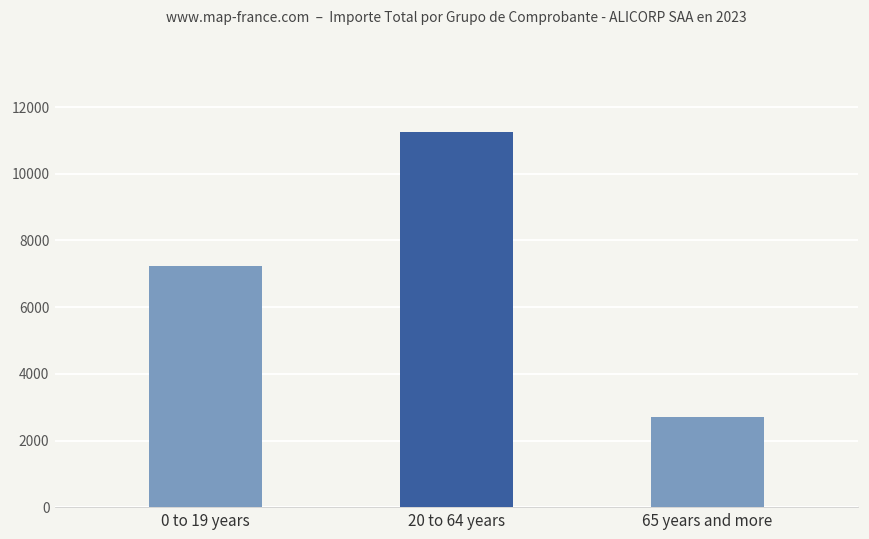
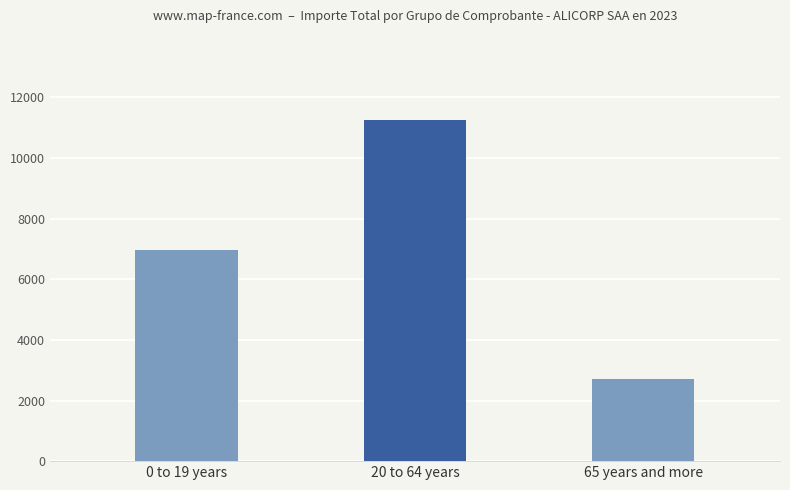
0 to 19 years: 7200 -> 6900
